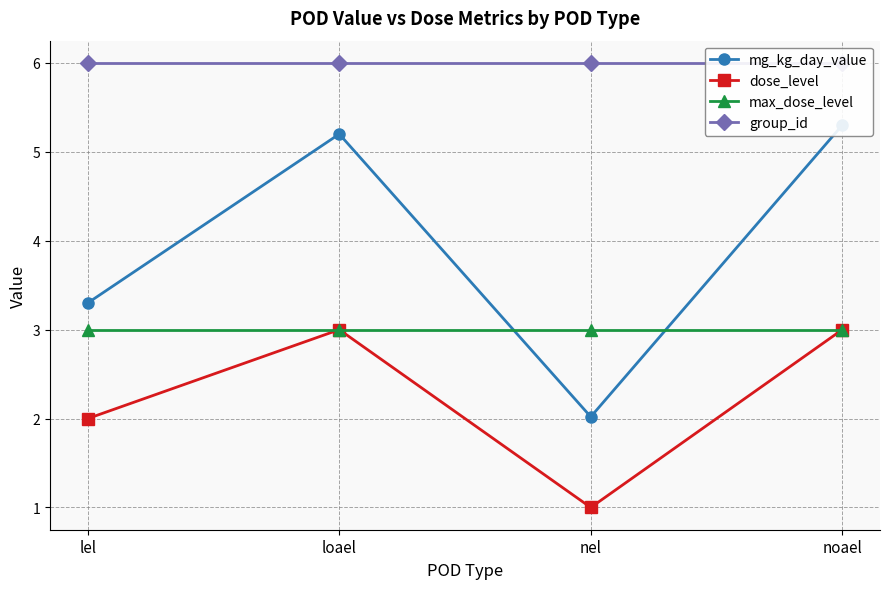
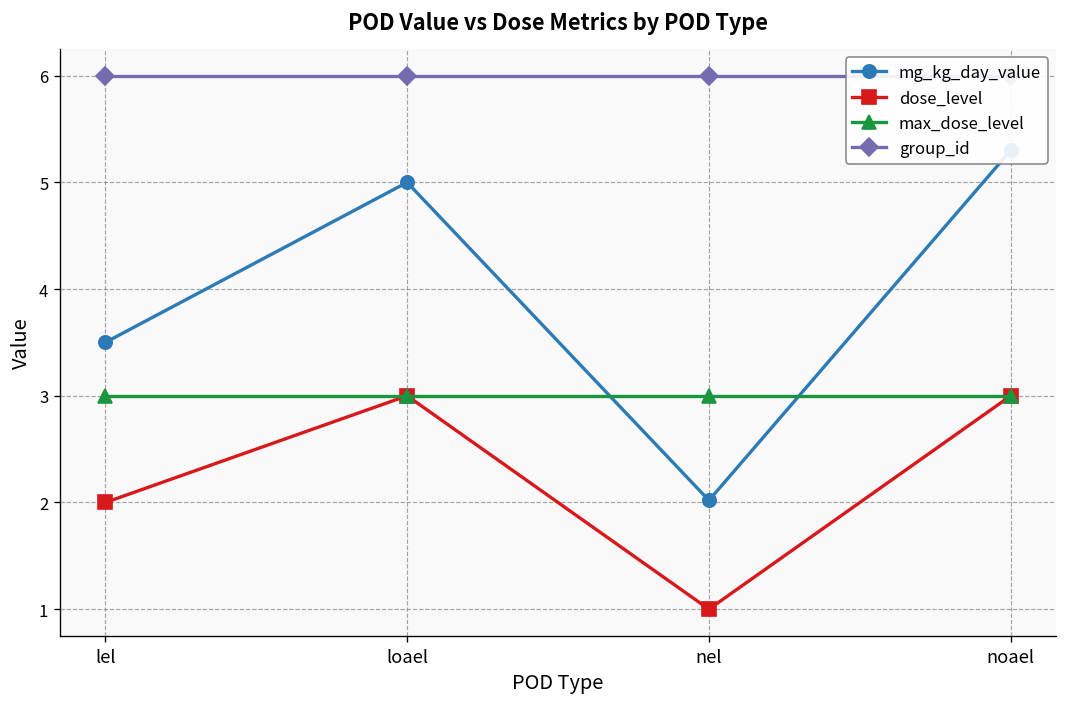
mg_kg_day_value, lel: 3.3 -> 3.5
mg_kg_day_value, loael: 5.2 -> 5.0
